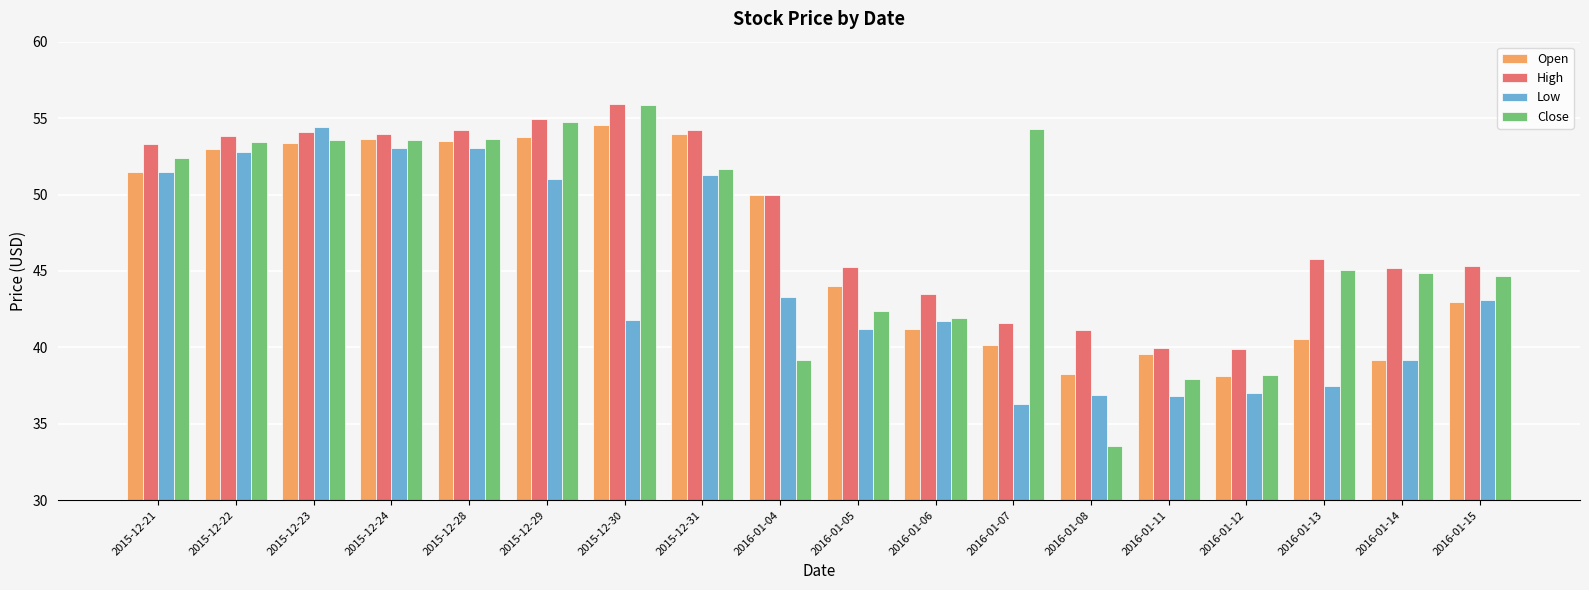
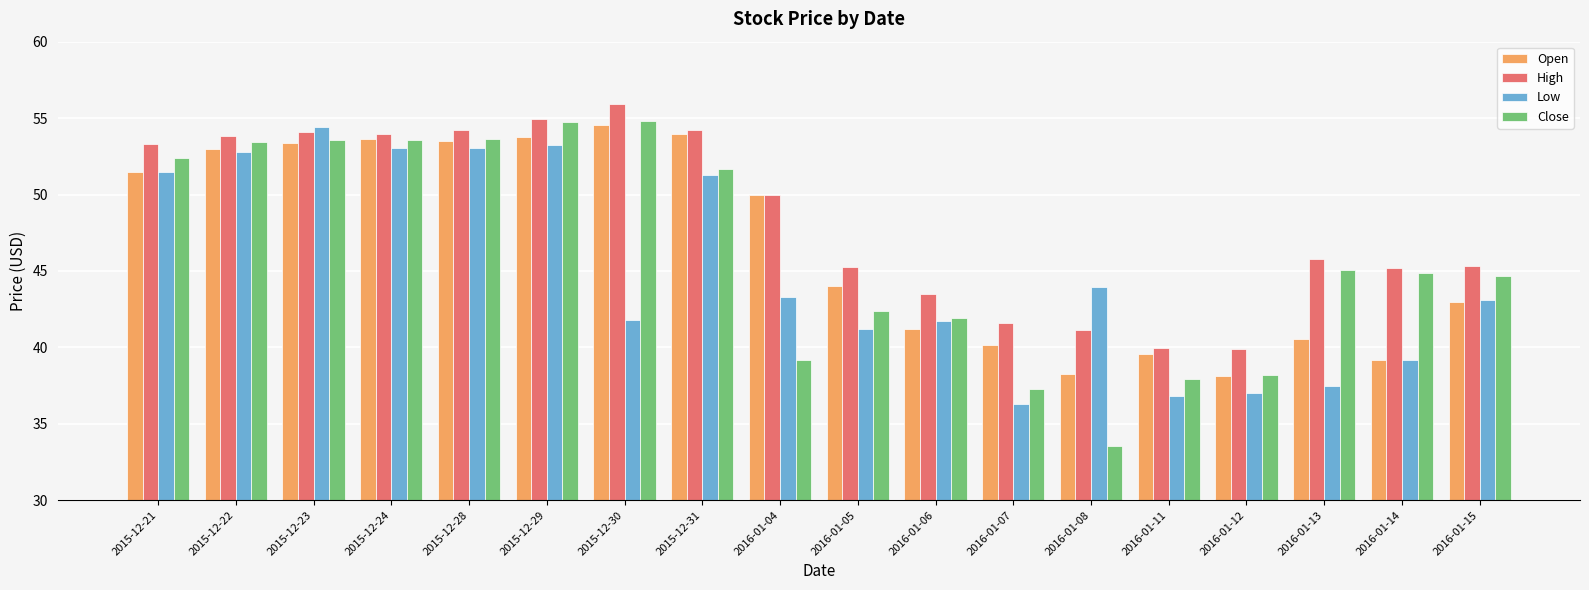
Low, 2015-12-29: 51.0 -> 53.2
Close, 2015-12-30: 55.8 -> 54.8
Close, 2016-01-07: 54.3 -> 37.3
Low, 2016-01-08: 36.9 -> 43.9
